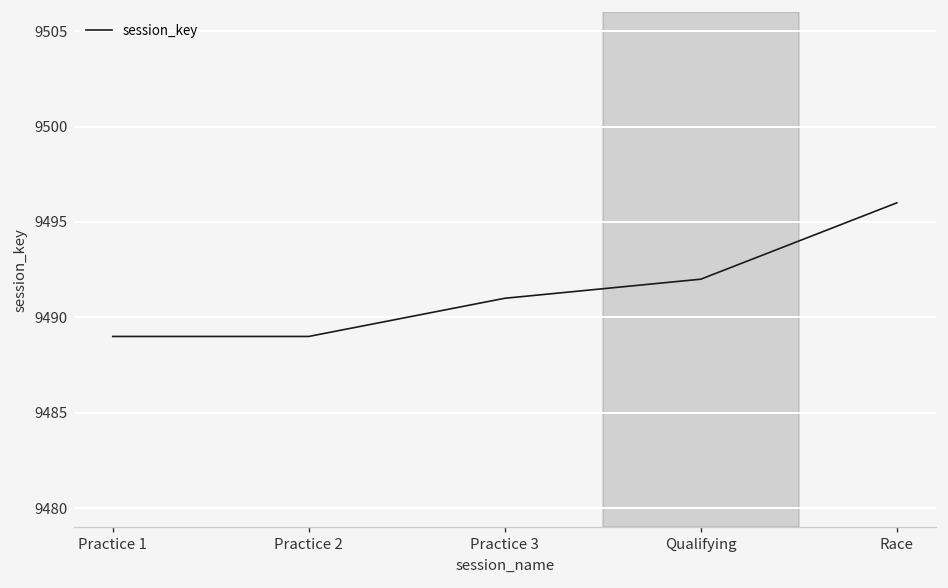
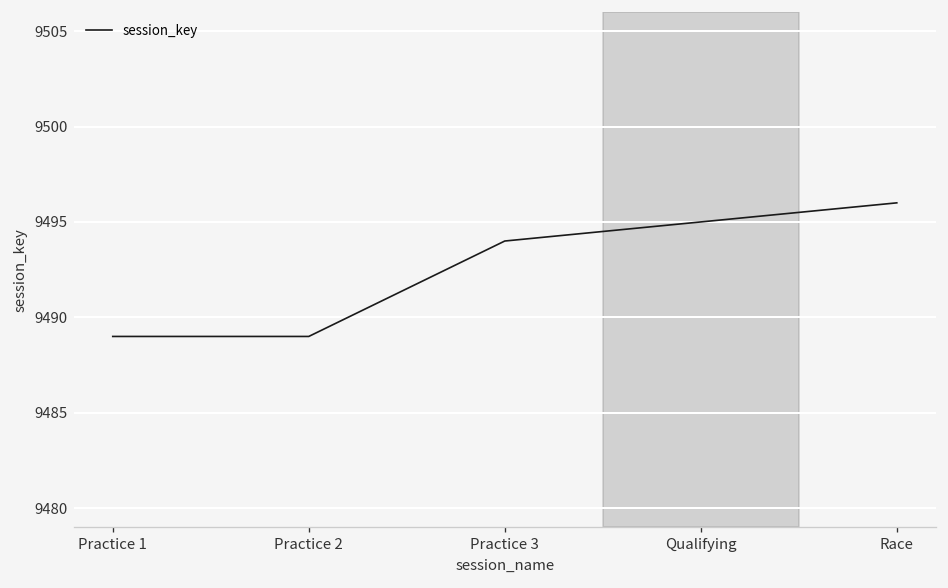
Practice 3: 9491 -> 9494
Qualifying: 9492 -> 9495
